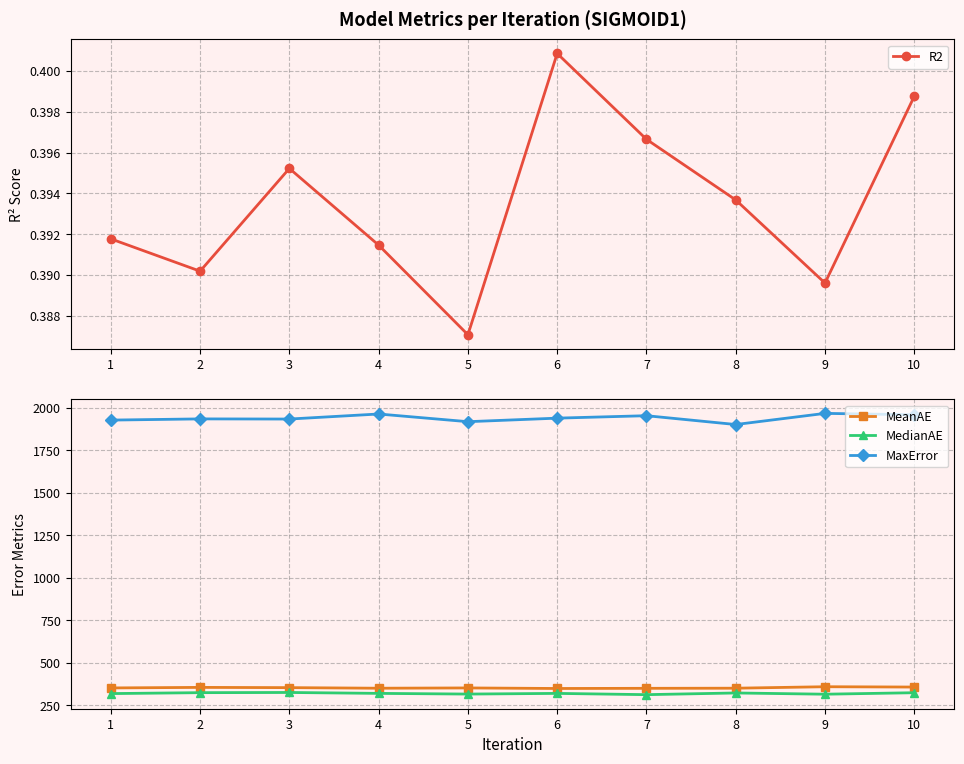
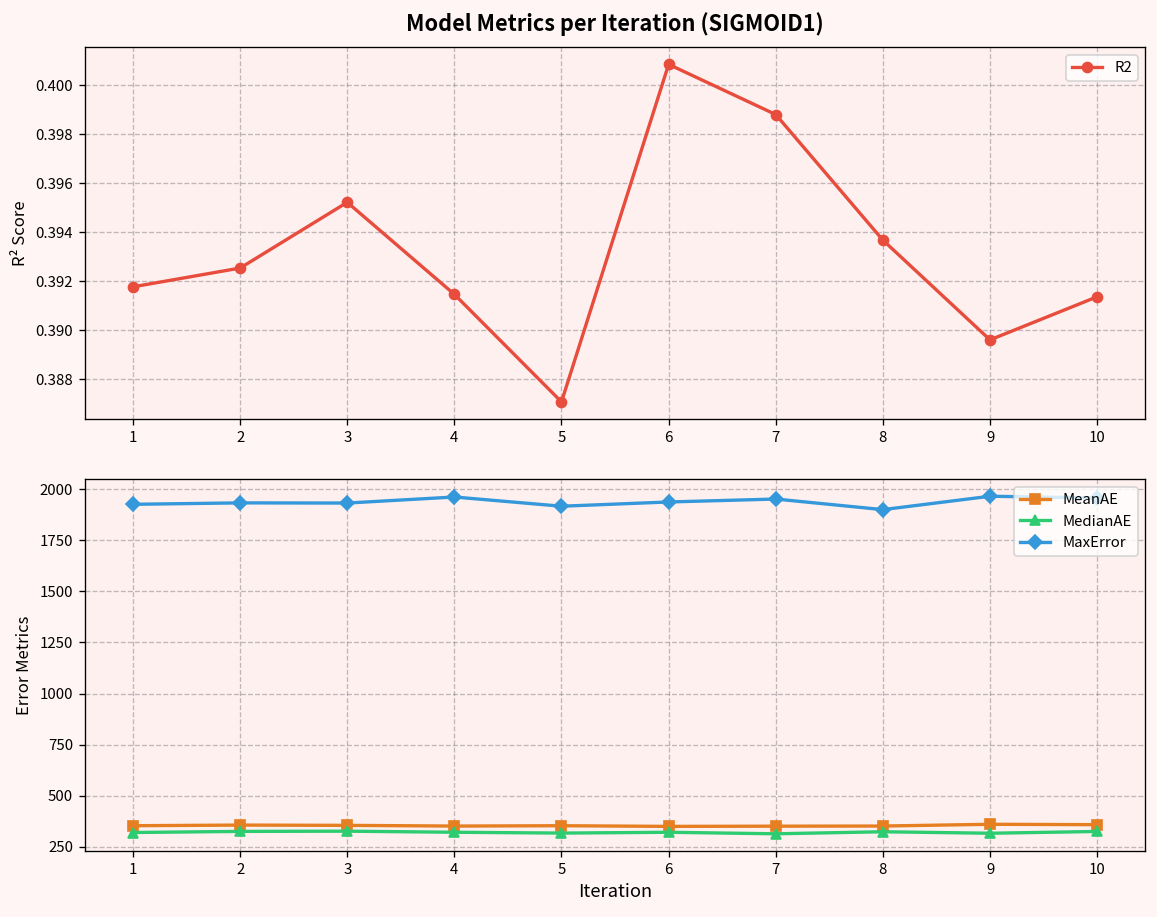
Model Metrics per Iteration (SIGMOID1), 2: 0.3902 -> 0.3925
Model Metrics per Iteration (SIGMOID1), 7: 0.3966 -> 0.3988
Model Metrics per Iteration (SIGMOID1), 10: 0.3988 -> 0.3914
